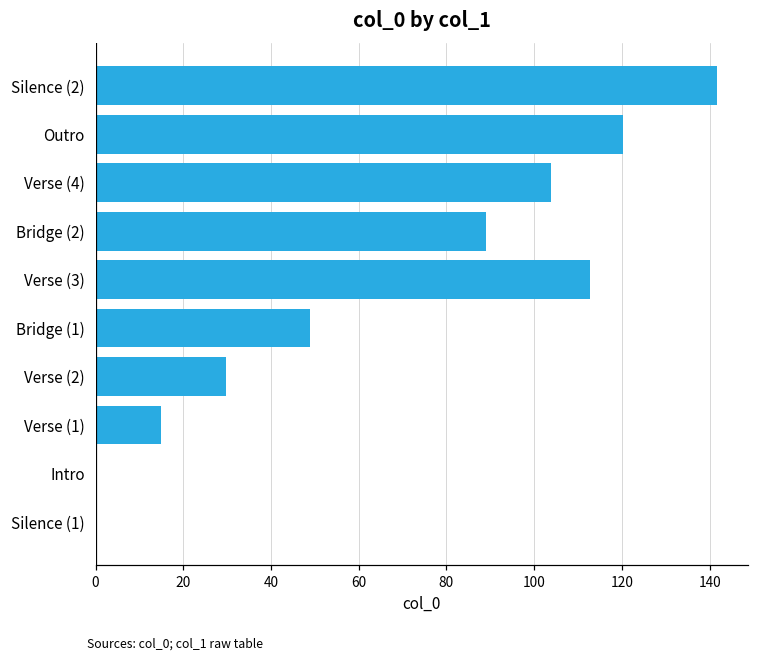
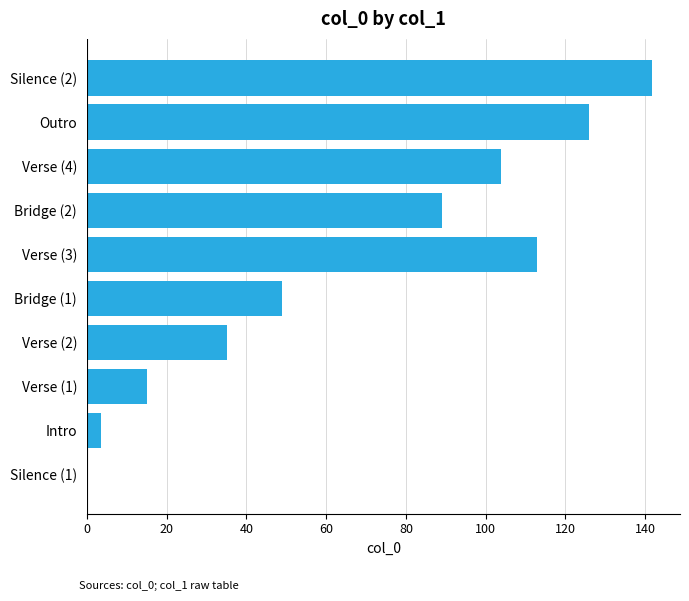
Outro: 120 -> 126
Verse (2): 30 -> 35
Intro: 0 -> 4
